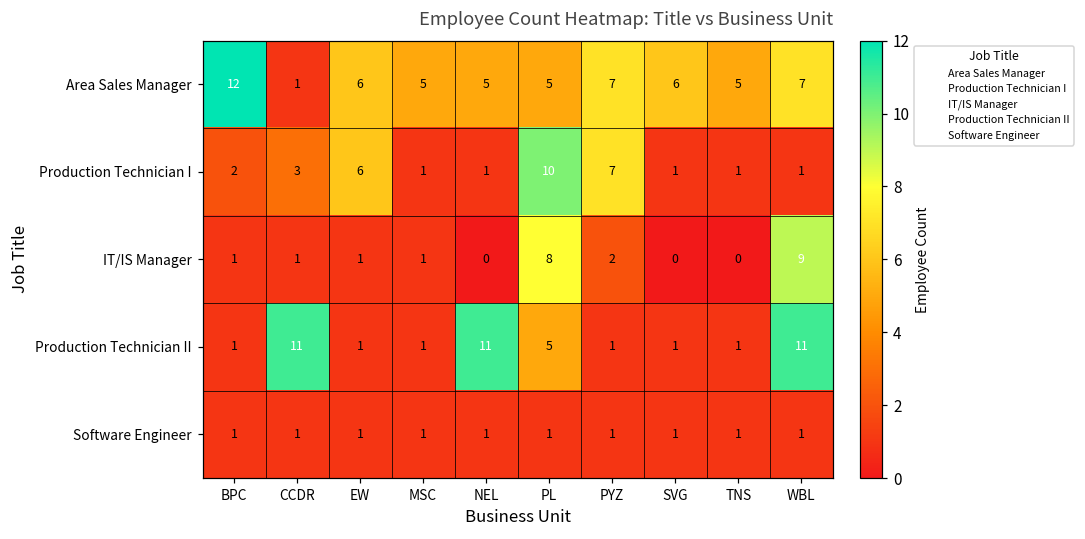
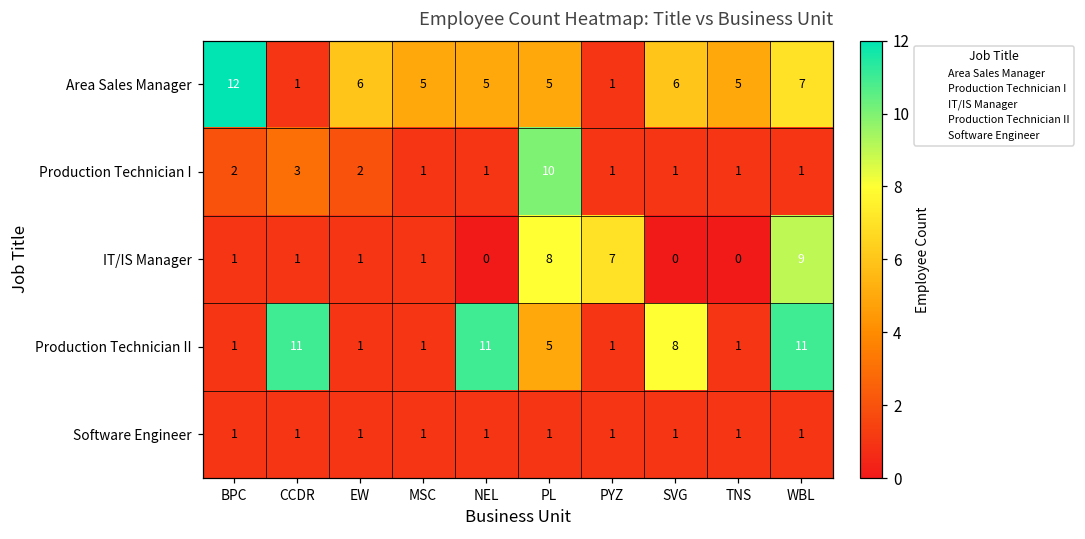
Area Sales Manager, PYZ: 7 -> 1
Production Technician I, EW: 6 -> 2
Production Technician I, PYZ: 7 -> 1
IT/IS Manager, PYZ: 2 -> 7
Production Technician II, SVG: 1 -> 8
